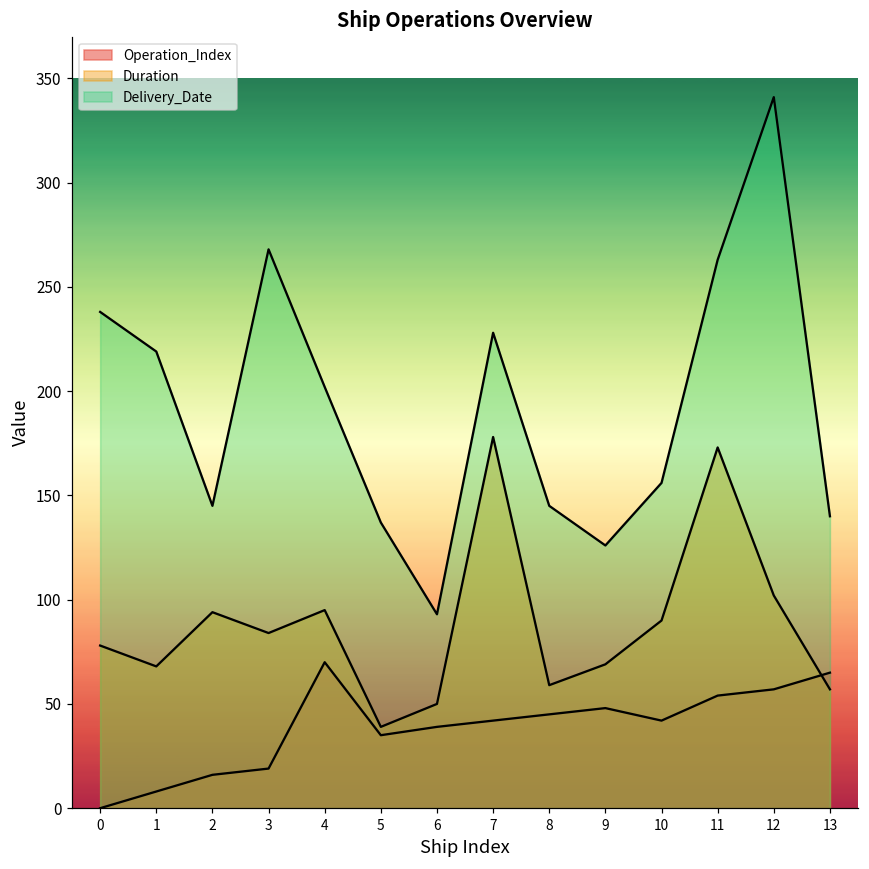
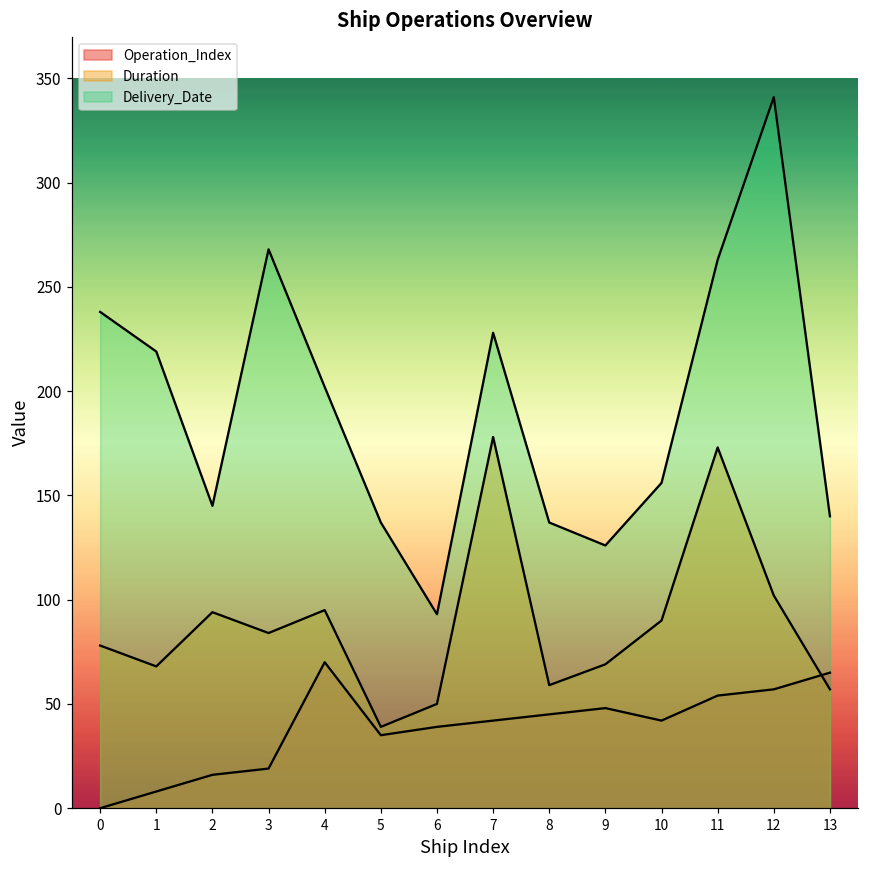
Delivery_Date, 8: 145 -> 137
